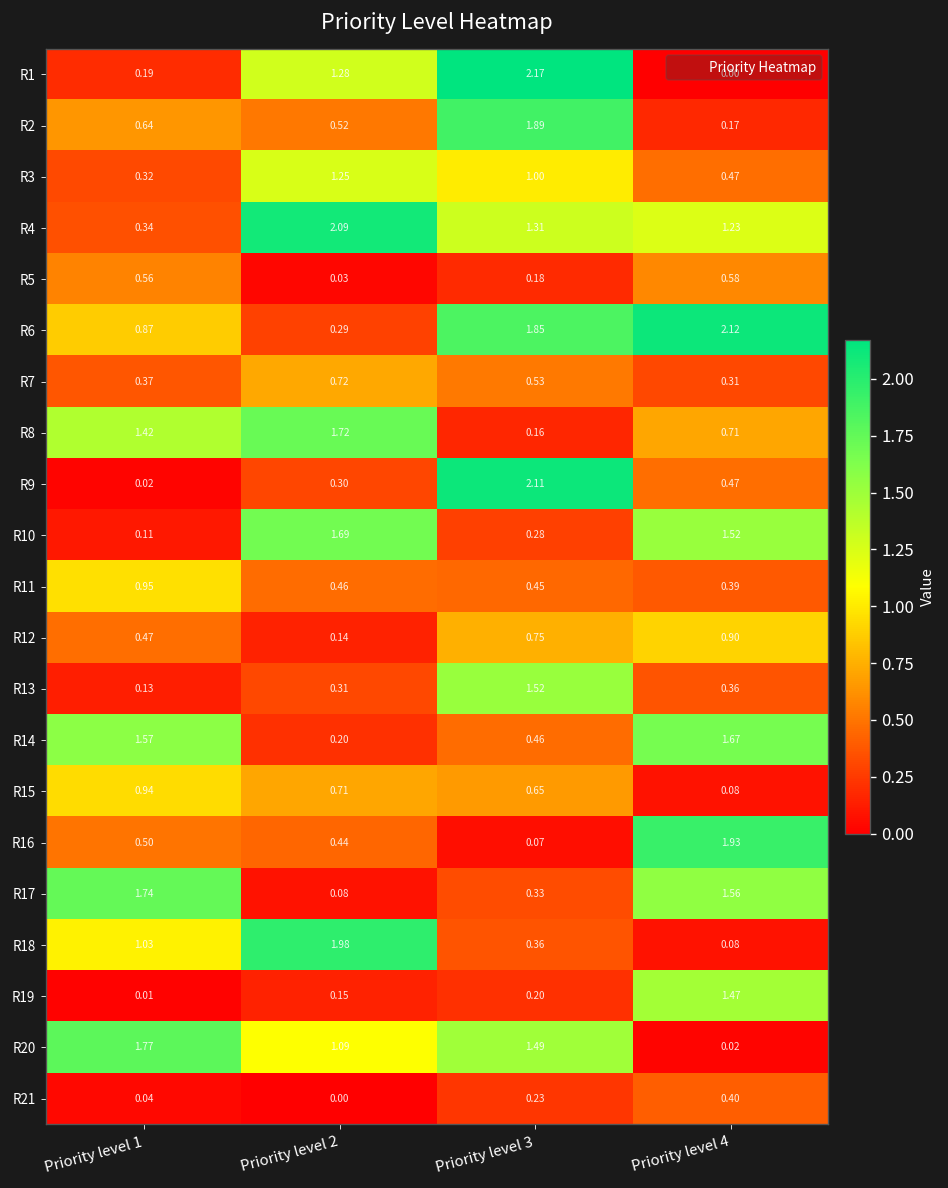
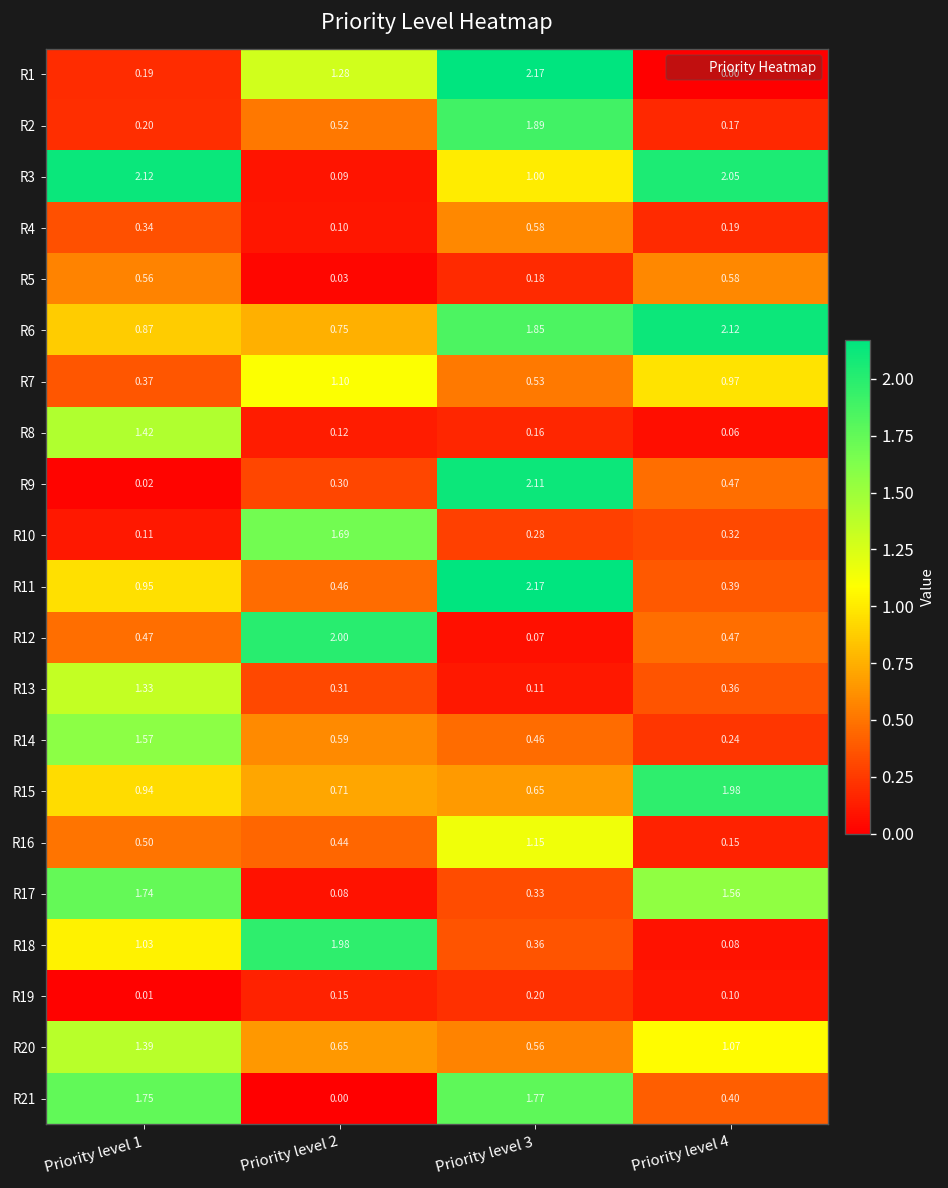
R2, Priority level 1: 0.64 -> 0.20
R3, Priority level 1: 0.32 -> 2.12
R3, Priority level 2: 1.25 -> 0.09
R3, Priority level 4: 0.47 -> 2.05
R4, Priority level 2: 2.09 -> 0.10
R4, Priority level 3: 1.31 -> 0.58
R4, Priority level 4: 1.23 -> 0.19
R6, Priority level 2: 0.29 -> 0.75
R7, Priority level 2: 0.72 -> 1.10
R7, Priority level 4: 0.31 -> 0.97
R8, Priority level 2: 1.72 -> 0.12
R8, Priority level 4: 0.71 -> 0.06
R10, Priority level 4: 1.52 -> 0.32
R11, Priority level 3: 0.45 -> 2.17
R12, Priority level 2: 0.14 -> 2.00
R12, Priority level 3: 0.75 -> 0.07
R12, Priority level 4: 0.90 -> 0.47
R13, Priority level 1: 0.13 -> 1.33
R13, Priority level 3: 1.52 -> 0.11
R14, Priority level 2: 0.20 -> 0.59
R14, Priority level 4: 1.67 -> 0.24
R15, Priority level 4: 0.08 -> 1.98
R16, Priority level 3: 0.07 -> 1.15
R16, Priority level 4: 1.93 -> 0.15
R19, Priority level 4: 1.47 -> 0.10
R20, Priority level 1: 1.77 -> 1.39
R20, Priority level 2: 1.09 -> 0.65
R20, Priority level 3: 1.49 -> 0.56
R20, Priority level 4: 0.02 -> 1.07
R21, Priority level 1: 0.04 -> 1.75
R21, Priority level 3: 0.23 -> 1.77
